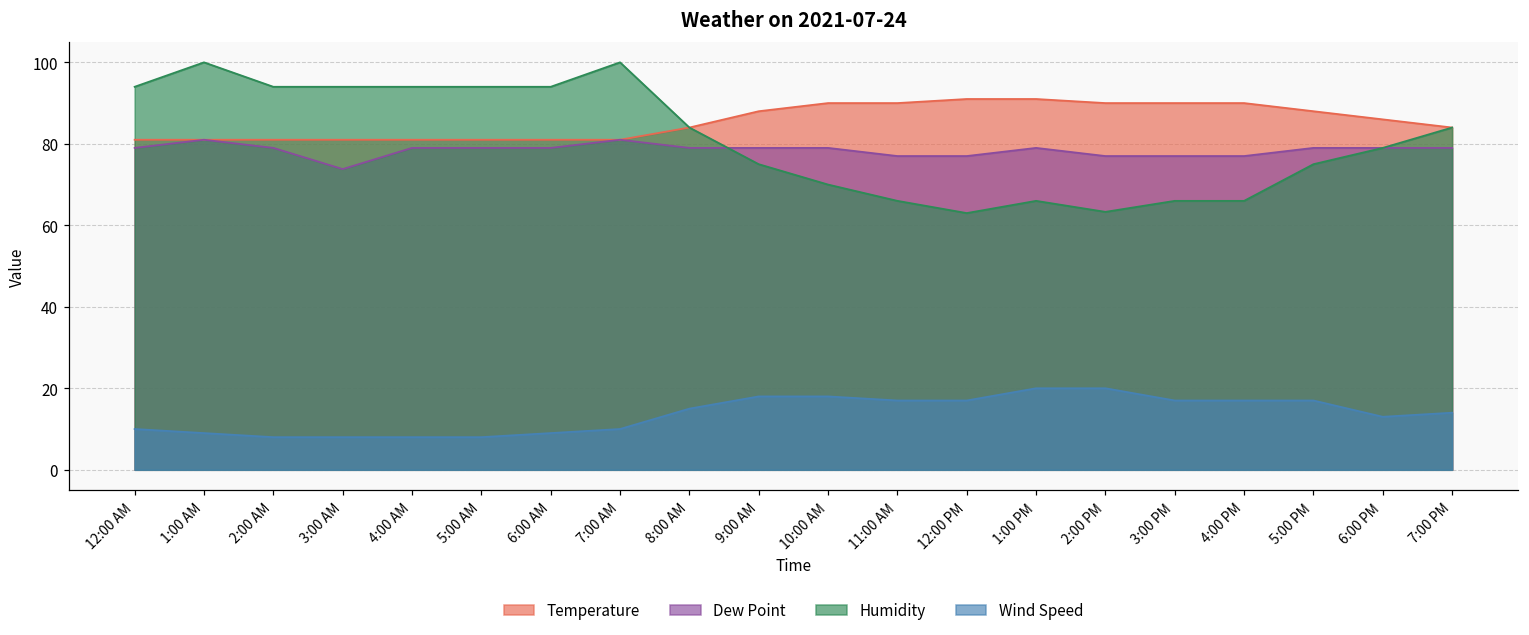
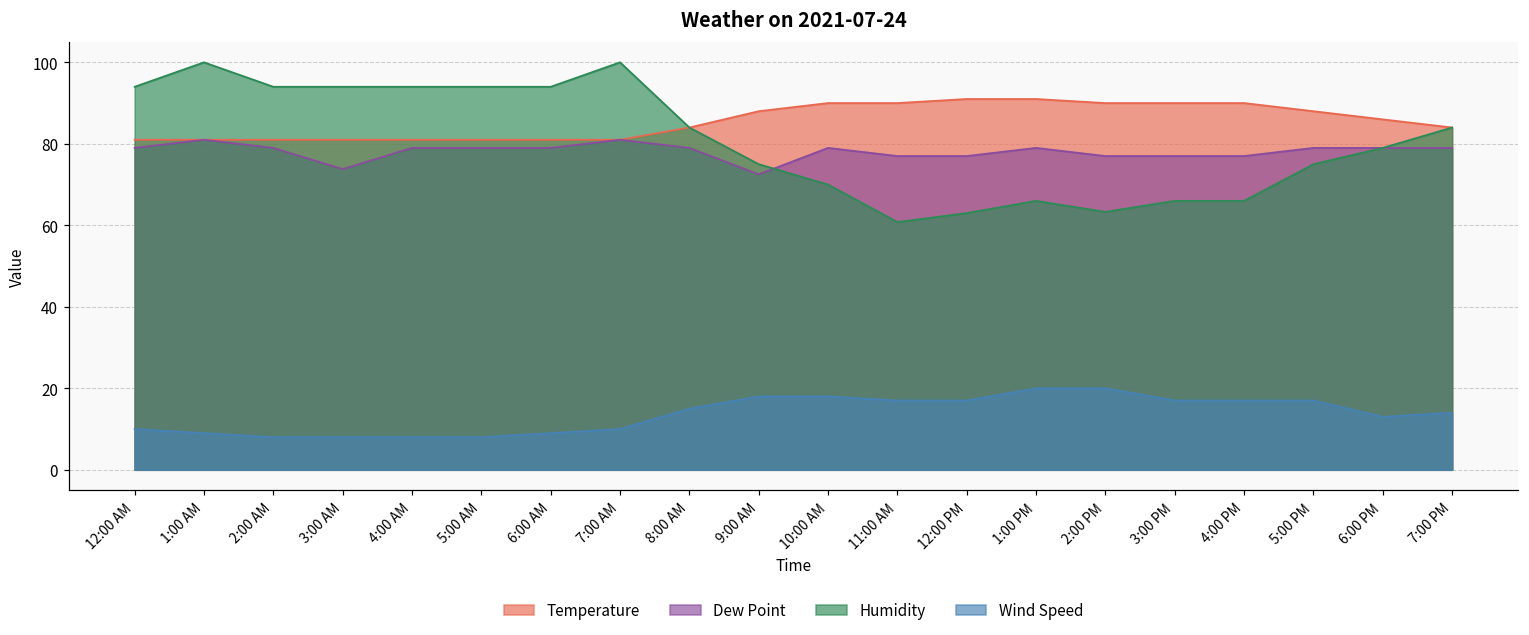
Dew Point, 9:00 AM: 79 -> 73
Humidity, 11:00 AM: 66 -> 61
